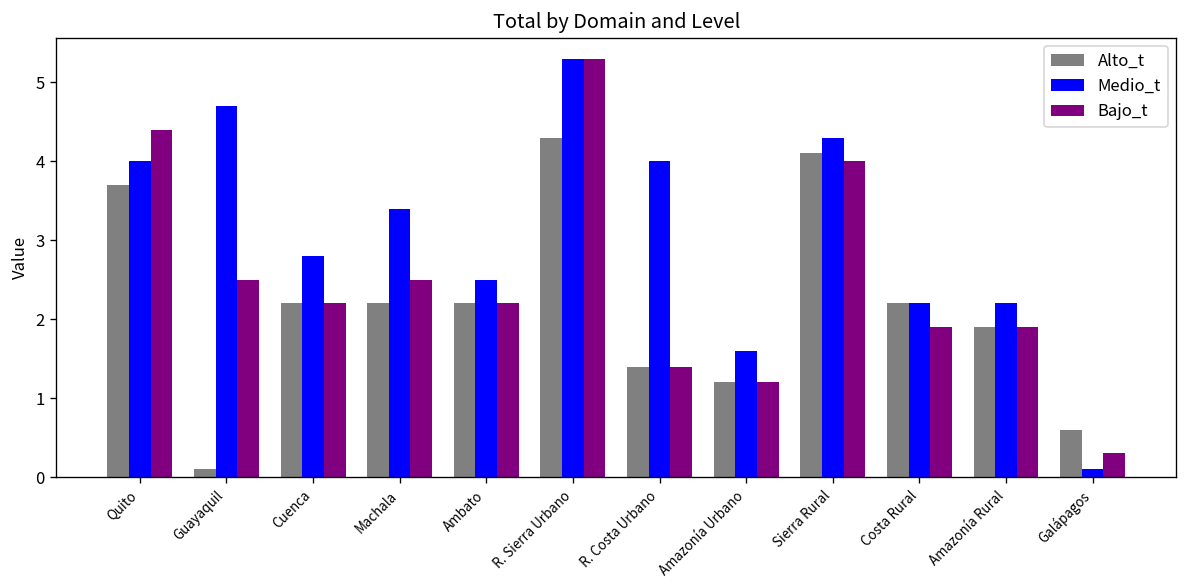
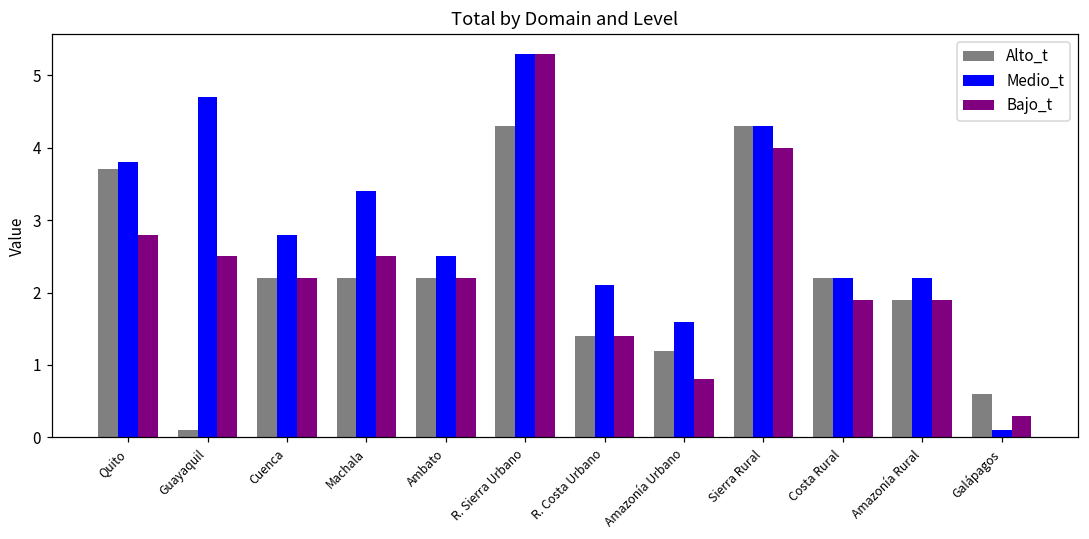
Medio_t, Quito: 4.0 -> 3.8
Bajo_t, Quito: 4.4 -> 2.8
Medio_t, R. Costa Urbano: 4.0 -> 2.1
Bajo_t, Amazonía Urbano: 1.2 -> 0.8
Alto_t, Sierra Rural: 4.1 -> 4.3
